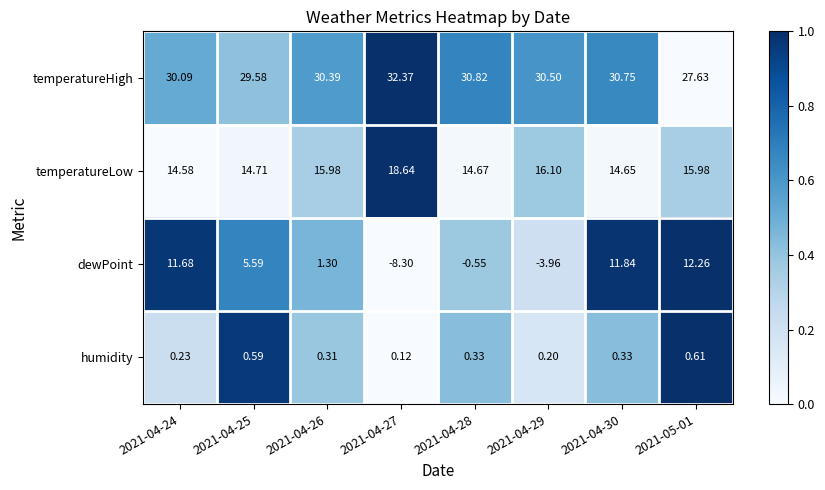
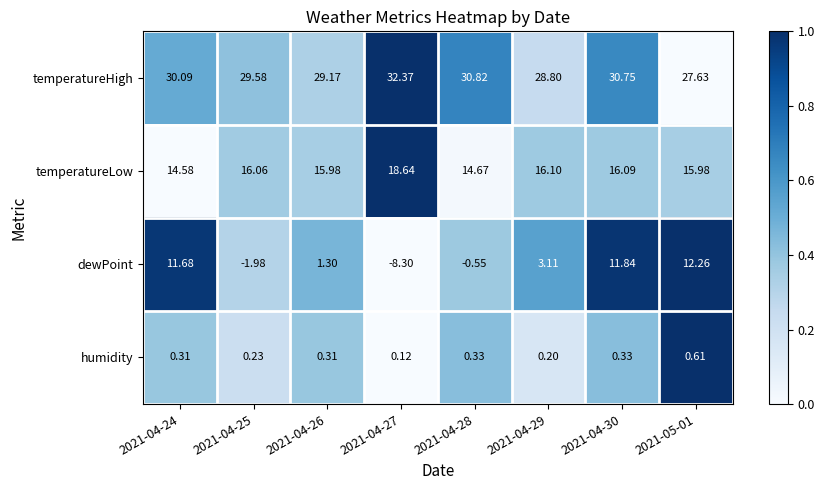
temperatureHigh, 2021-04-26: 30.39 -> 29.17
temperatureHigh, 2021-04-29: 30.50 -> 28.80
temperatureLow, 2021-04-25: 14.71 -> 16.06
temperatureLow, 2021-04-30: 14.65 -> 16.09
dewPoint, 2021-04-25: 5.59 -> -1.98
dewPoint, 2021-04-29: -3.96 -> 3.11
humidity, 2021-04-24: 0.23 -> 0.31
humidity, 2021-04-25: 0.59 -> 0.23
